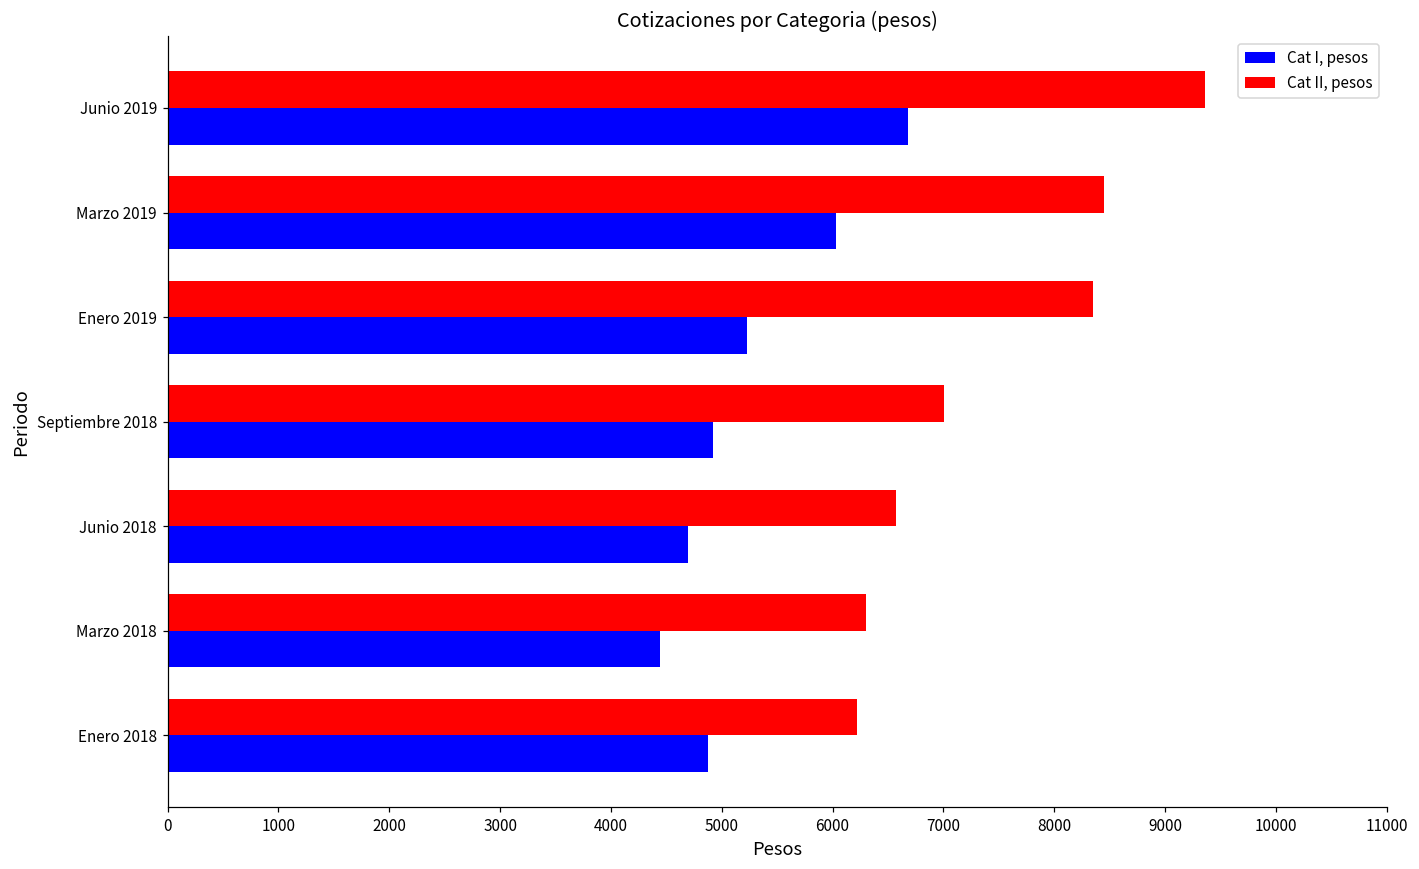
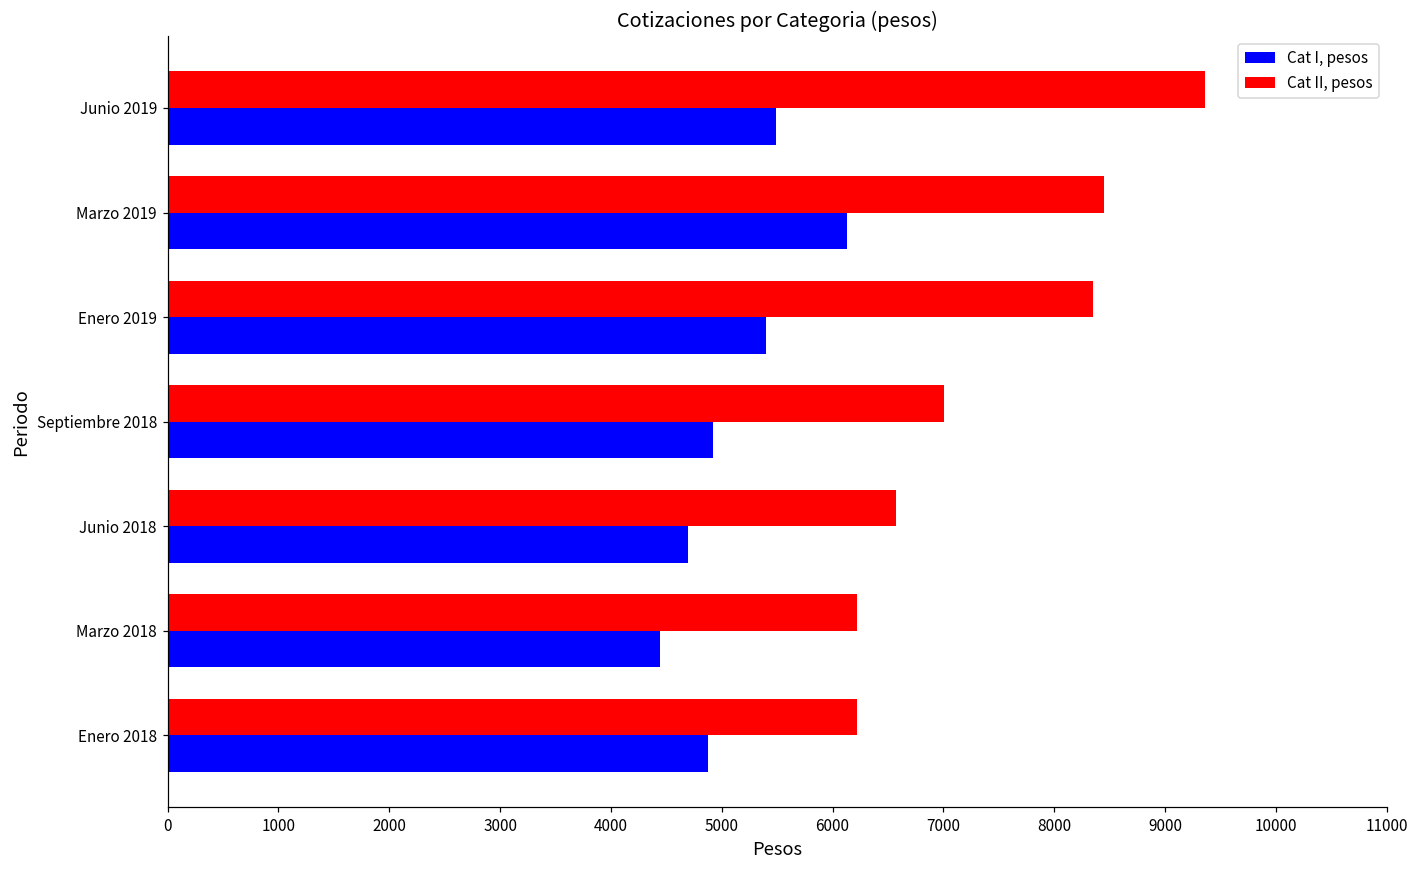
Cat I, pesos, Junio 2019: 6680 -> 5490
Cat I, pesos, Marzo 2019: 6040 -> 6130
Cat I, pesos, Enero 2019: 5230 -> 5400
Cat II, pesos, Marzo 2018: 6300 -> 6220
